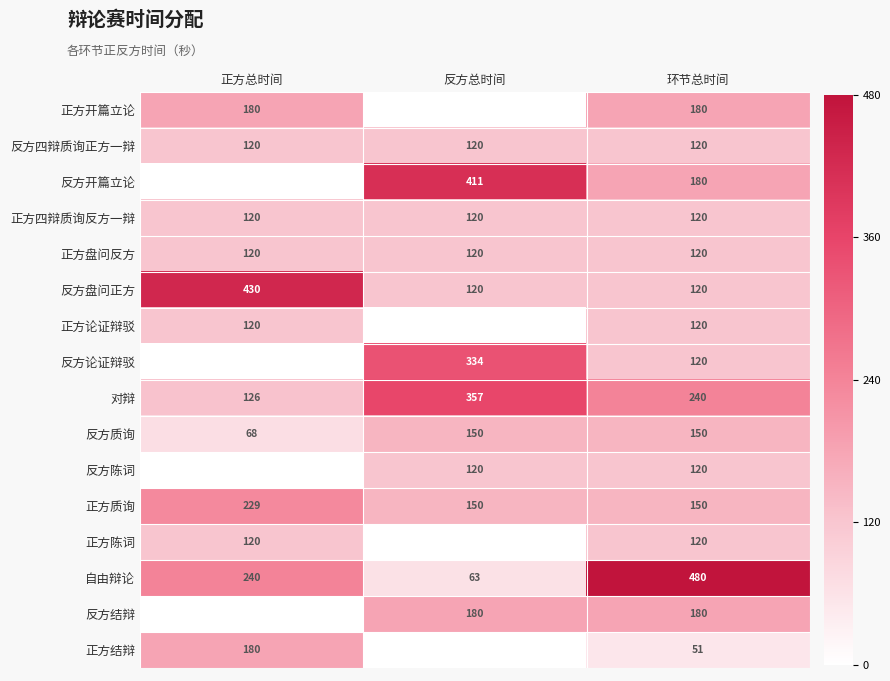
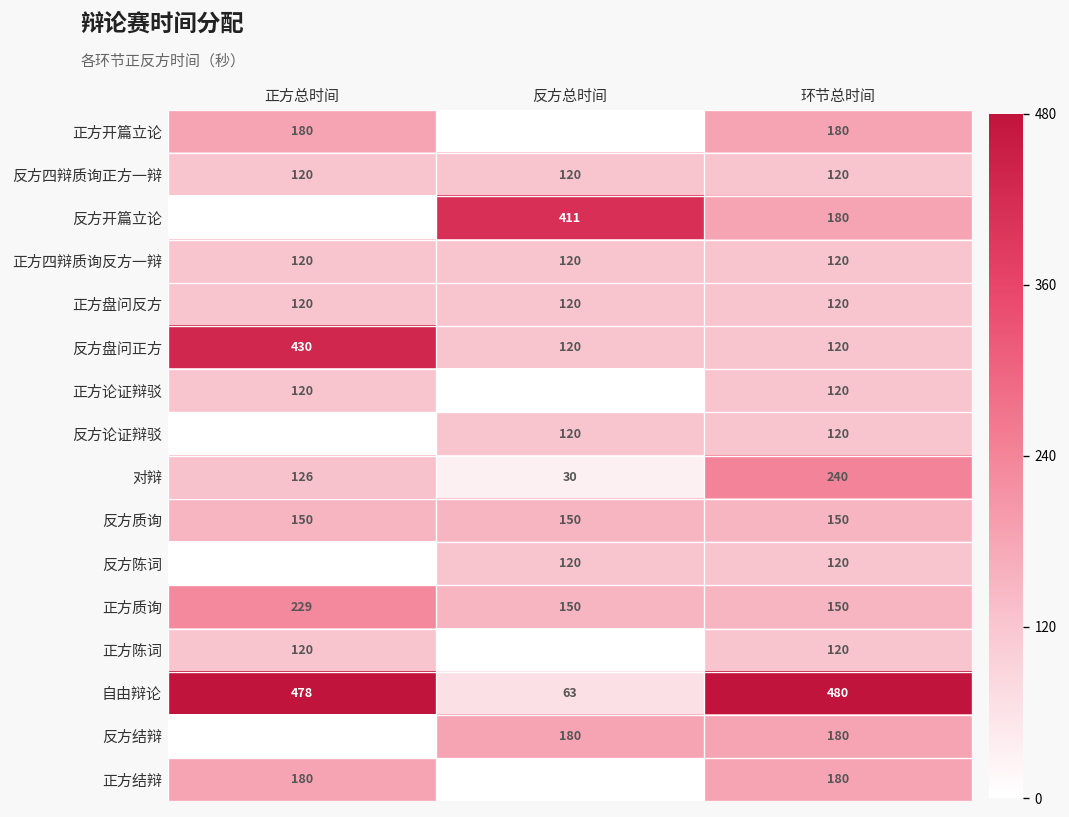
反方论证辩驳, 反方总时间: 334 -> 120
对辩, 反方总时间: 357 -> 30
反方质询, 正方总时间: 68 -> 150
自由辩论, 正方总时间: 240 -> 478
正方结辩, 环节总时间: 51 -> 180
